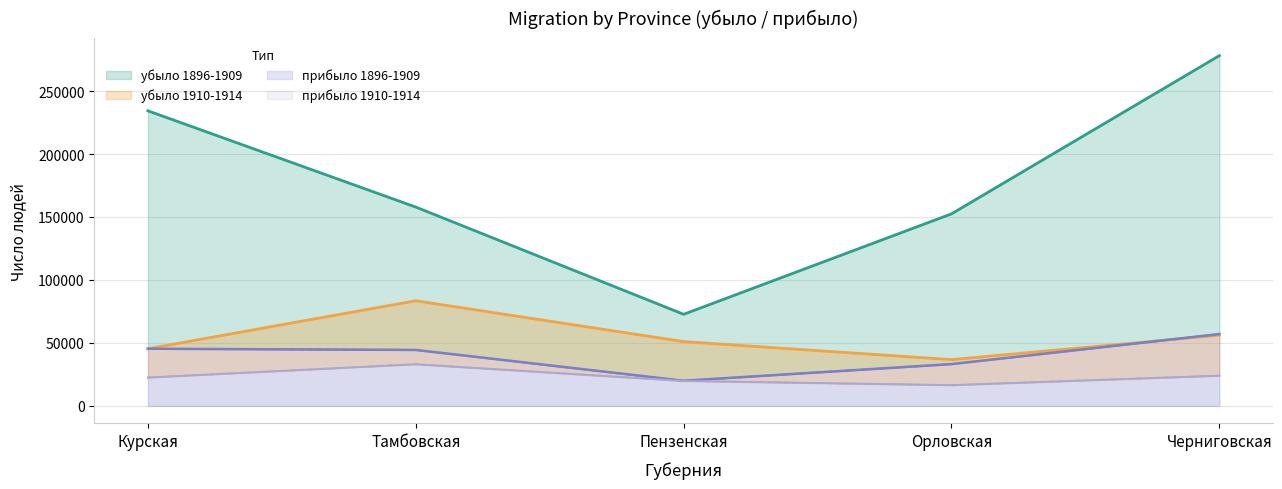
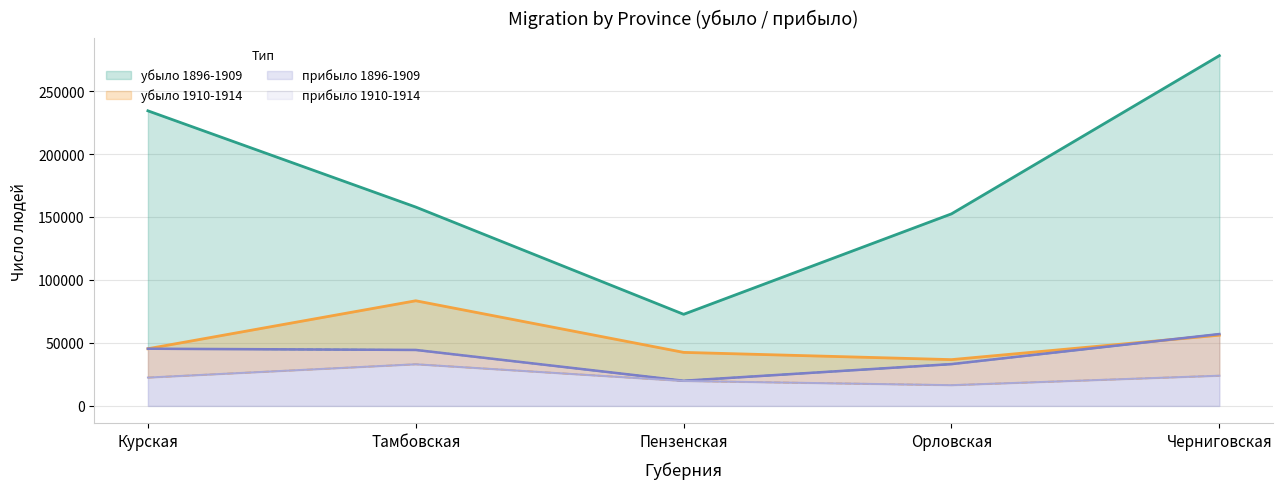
убыло 1910-1914, Пензенская: 51000 -> 43000
